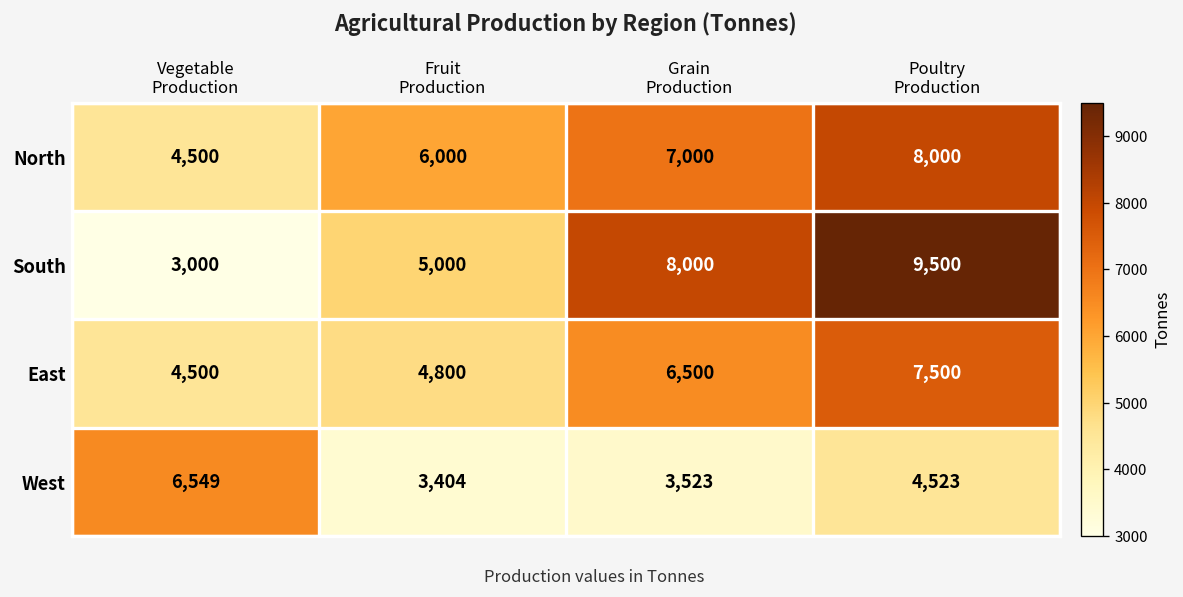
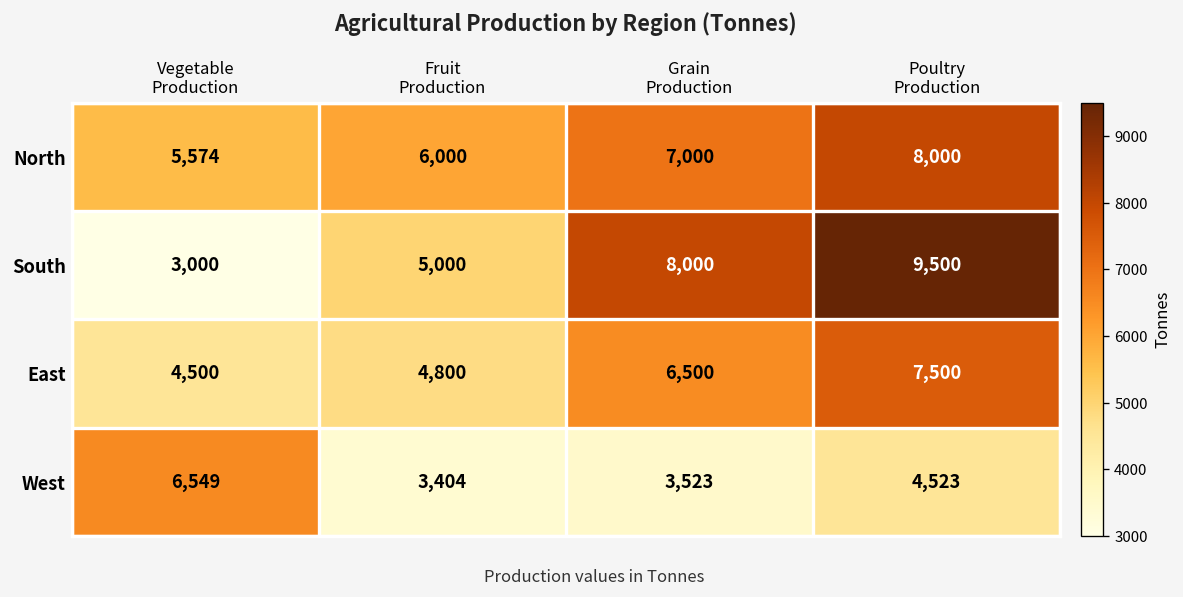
North, Vegetable Production: 4,500 -> 5,574
